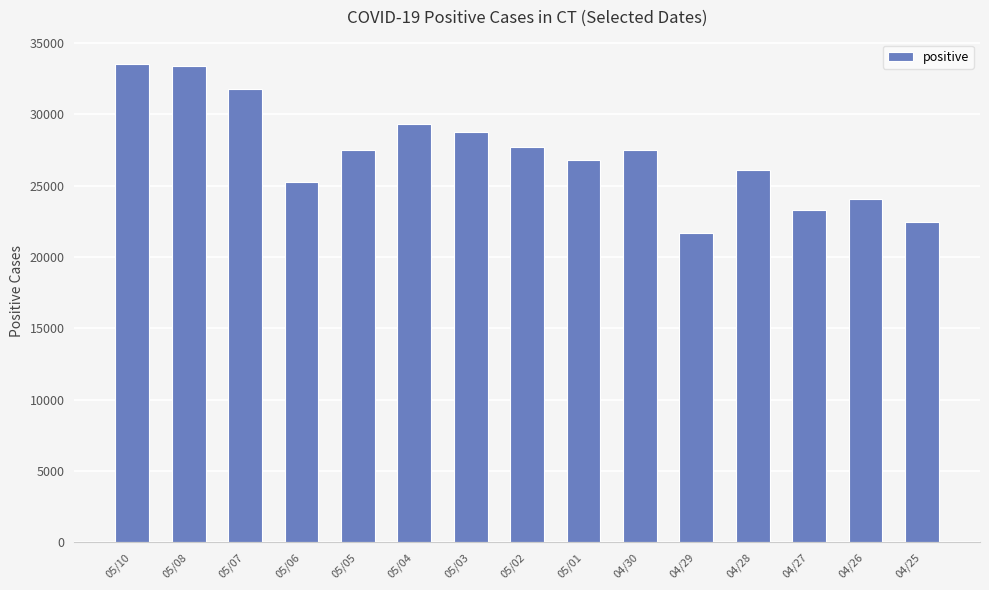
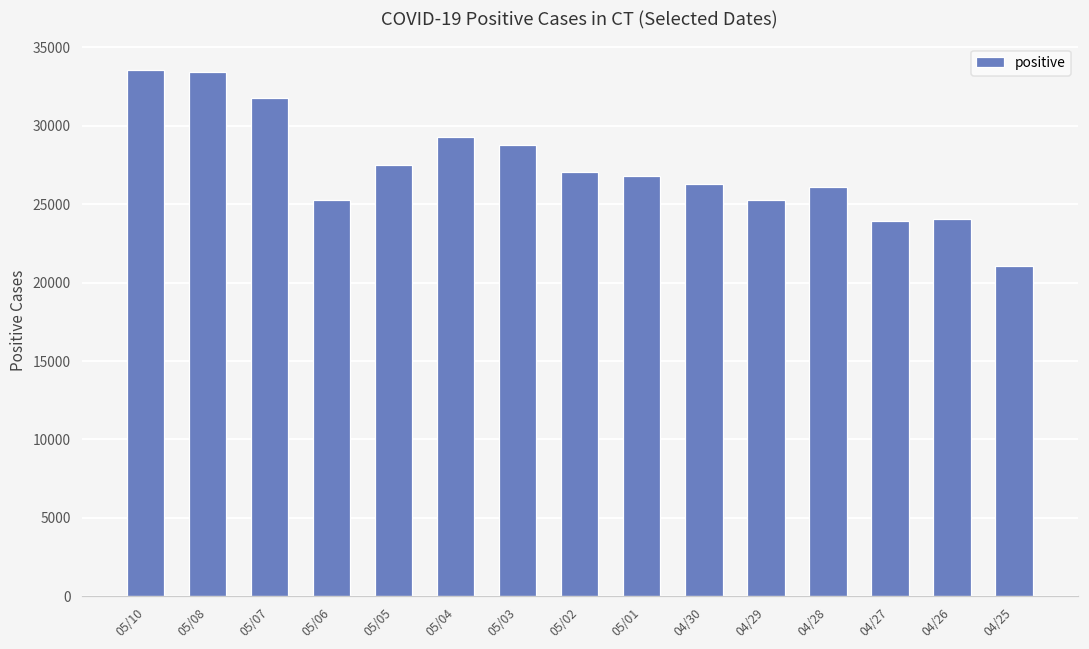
05/02: 27700 -> 27100
04/30: 27500 -> 26300
04/29: 21700 -> 25300
04/27: 23300 -> 23900
04/25: 22500 -> 21000
